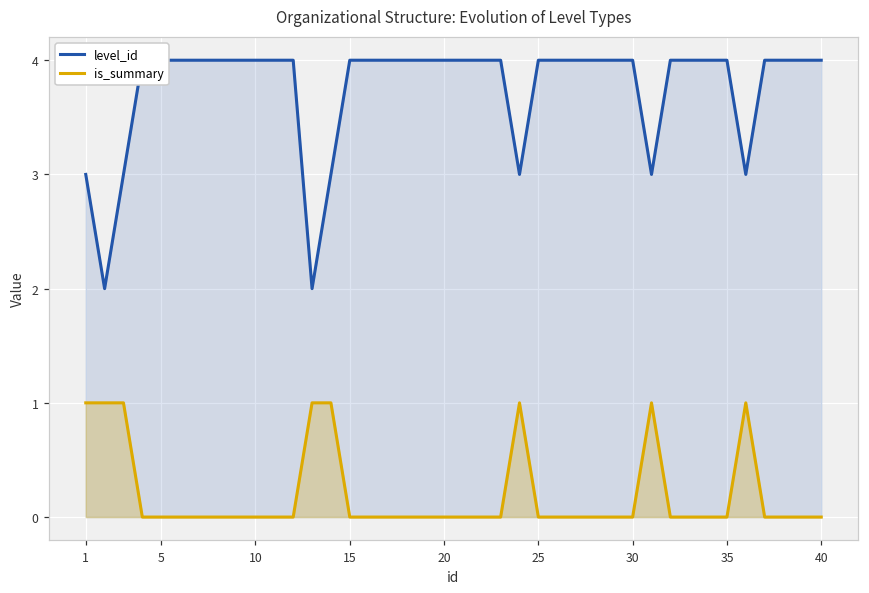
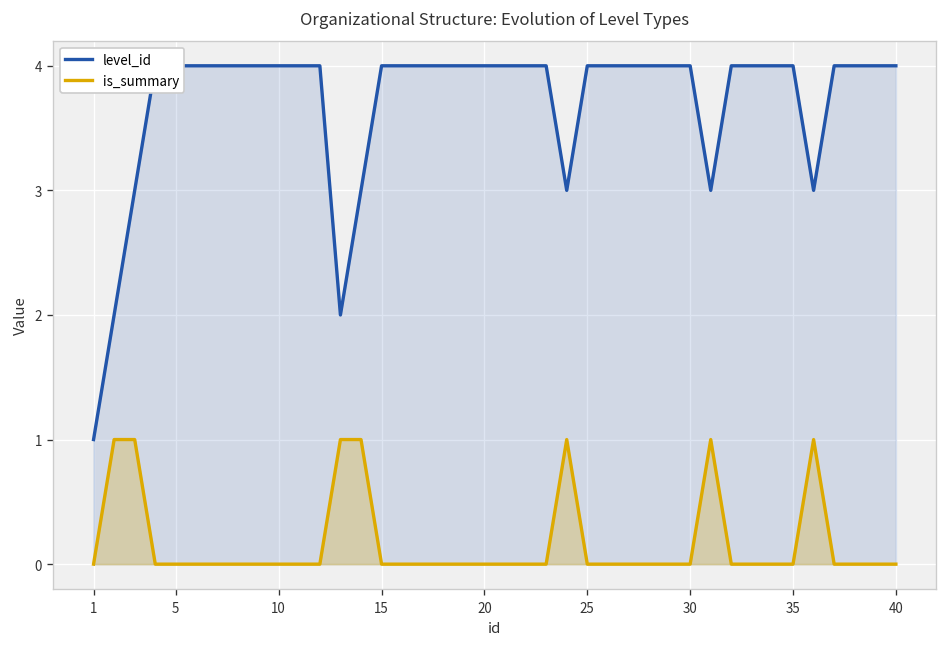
level_id, 1: 3 -> 1
is_summary, 1: 1 -> 0
